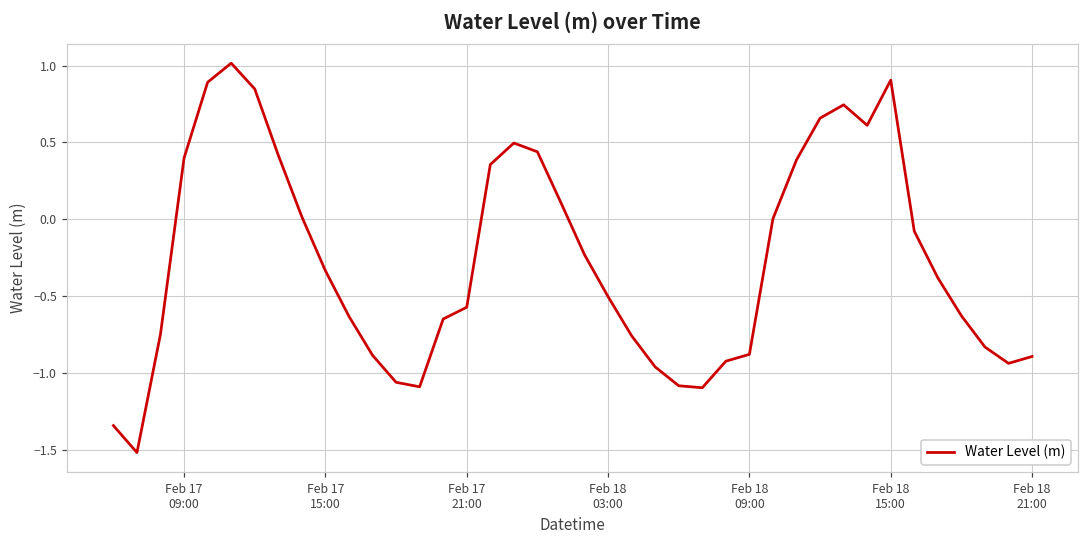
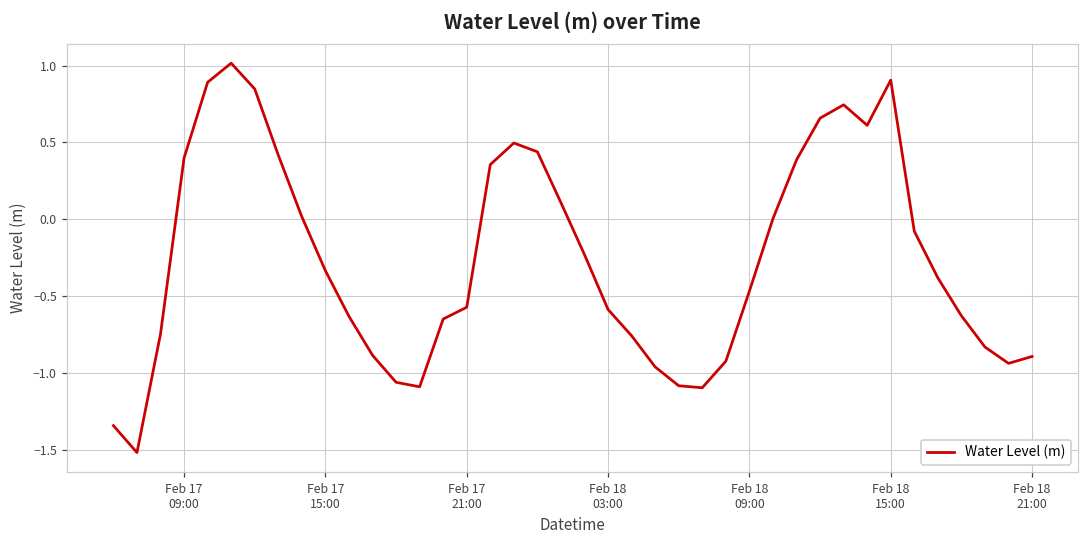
Feb 18 03:00: -0.50 -> -0.59
Feb 18 09:00: -0.88 -> -0.47
